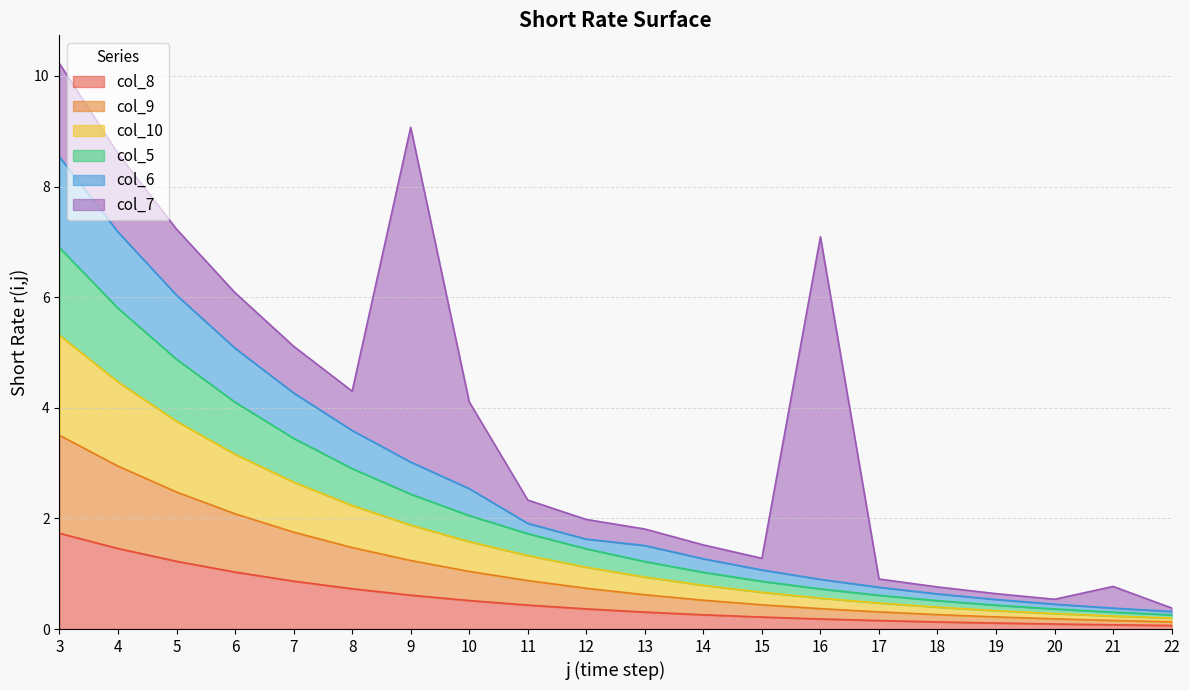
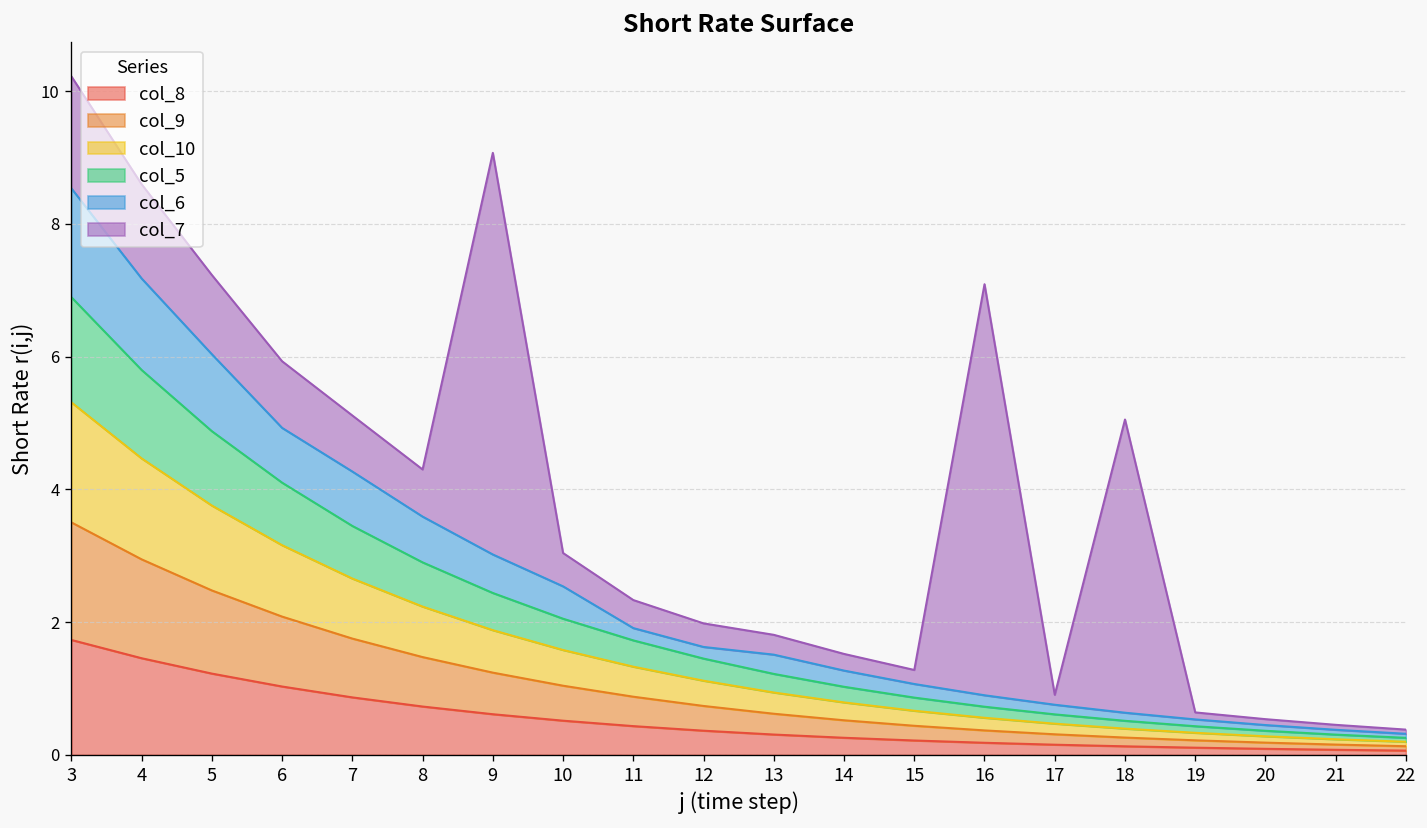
col_6, 6: 1.0 -> 0.8
col_7, 10: 1.6 -> 0.5
col_7, 18: 0.1 -> 4.4
col_7, 21: 0.4 -> 0.1
